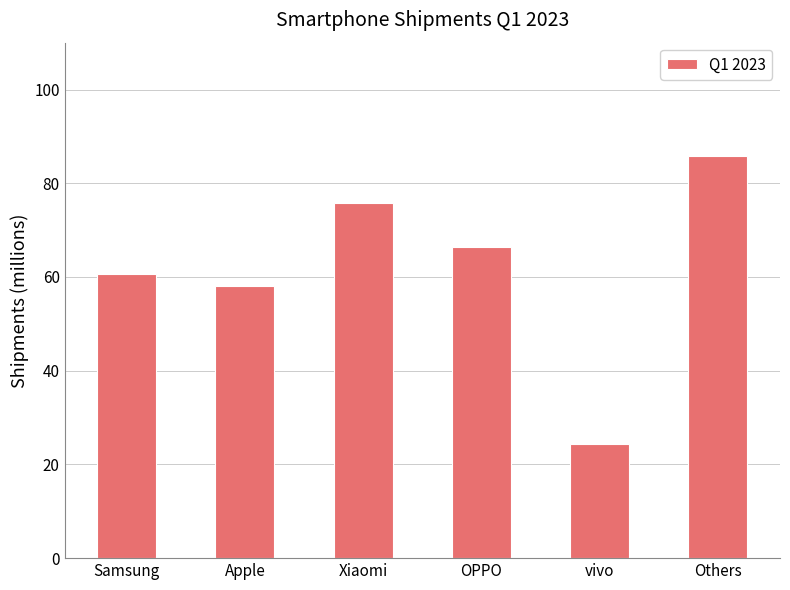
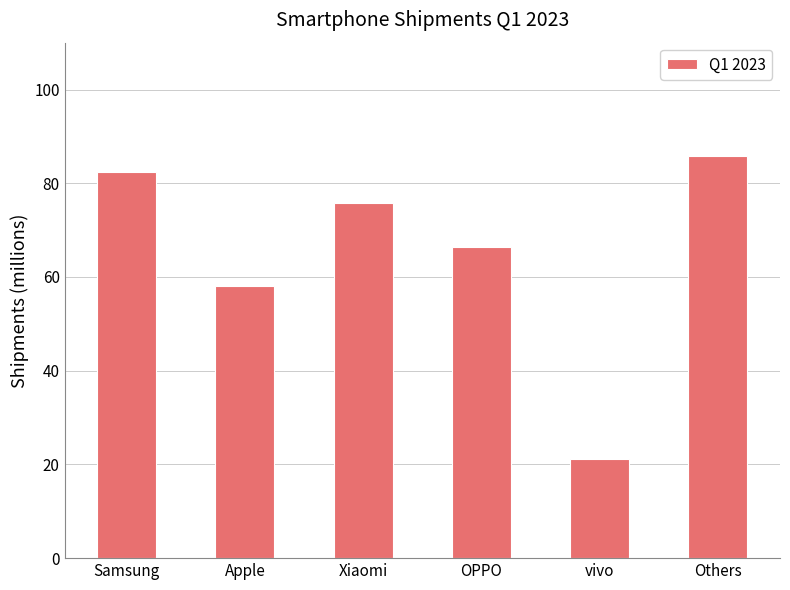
Samsung: 61 -> 82
vivo: 24 -> 21
